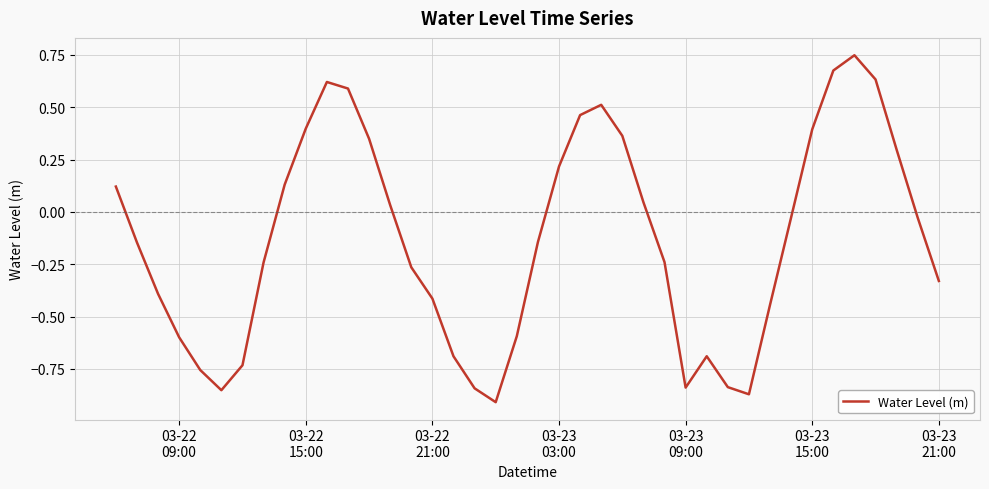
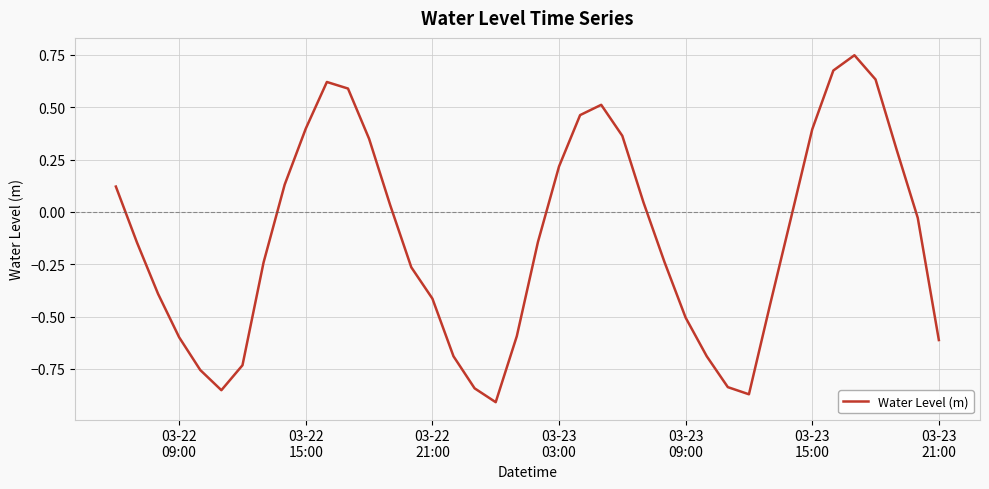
03-23 09:00: -0.84 -> -0.50
03-23 21:00: -0.33 -> -0.61
